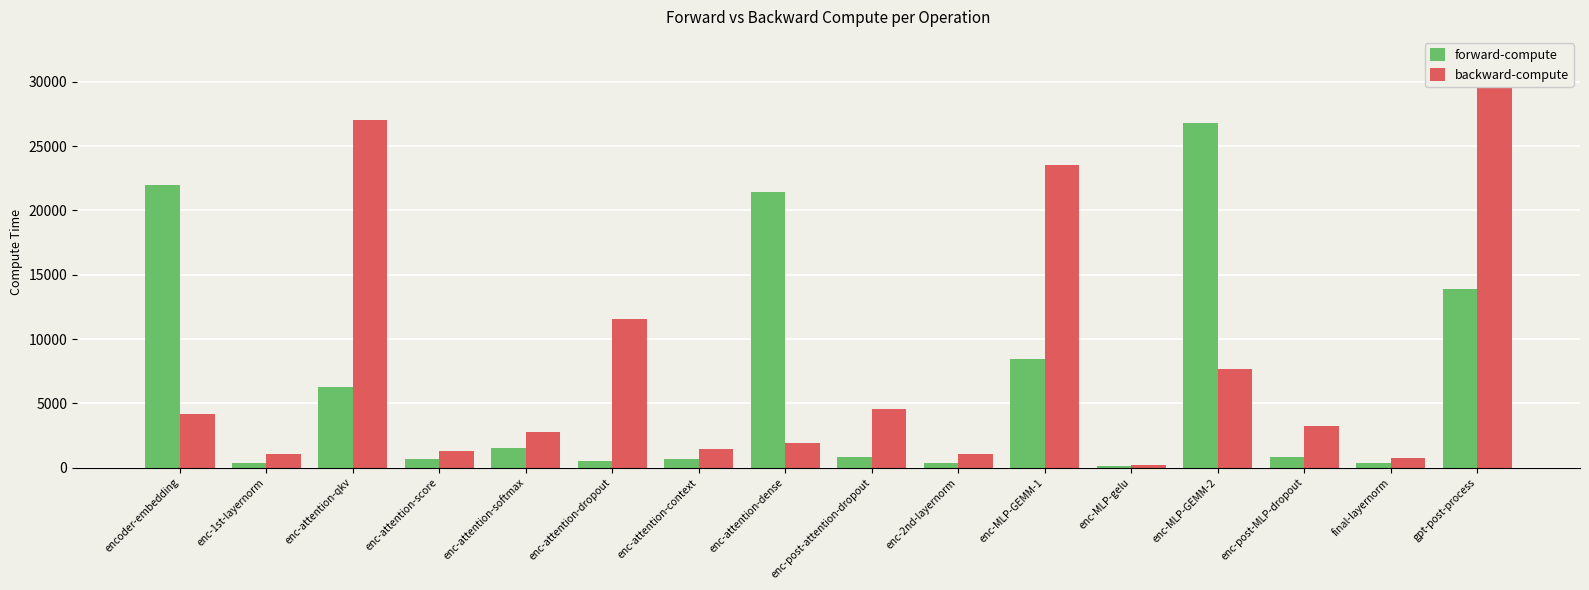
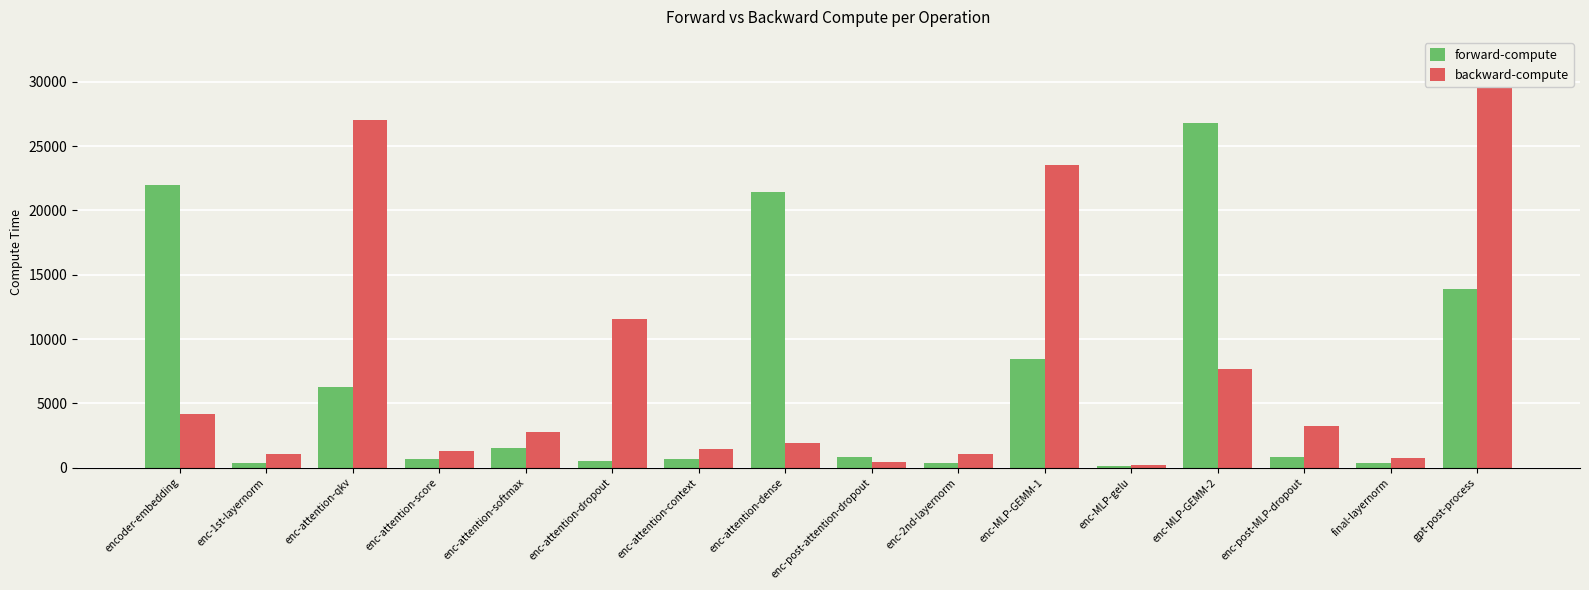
backward-compute, enc-post-attention-dropout: 4500 -> 500
